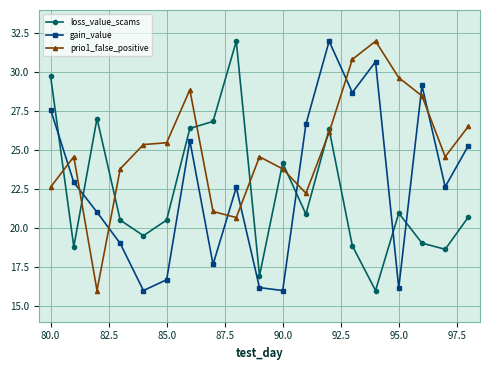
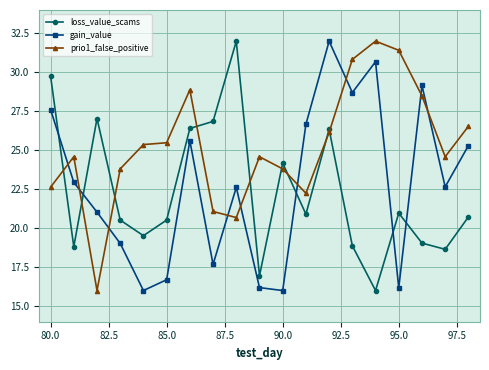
prio1_false_positive, 95.0: 29.7 -> 31.4
